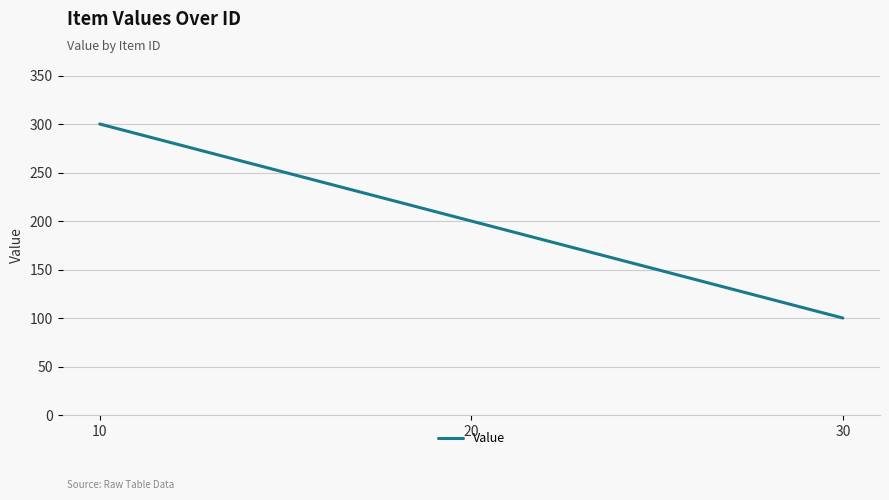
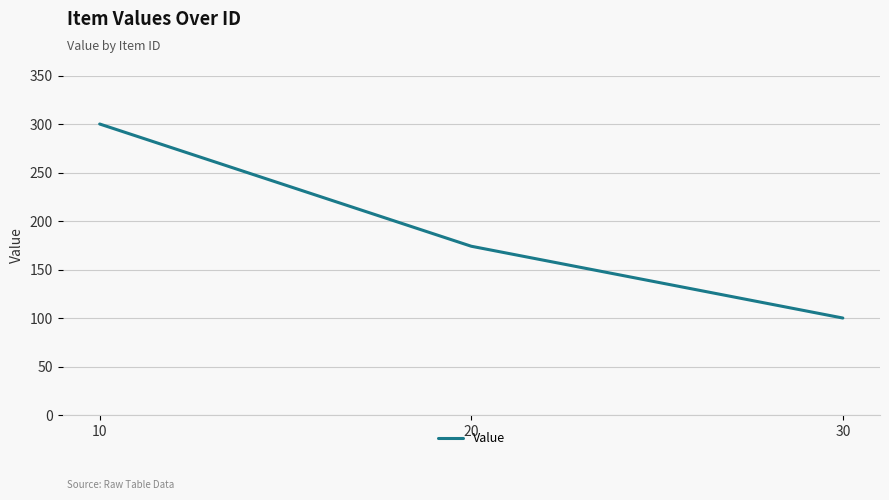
20: 200 -> 170
